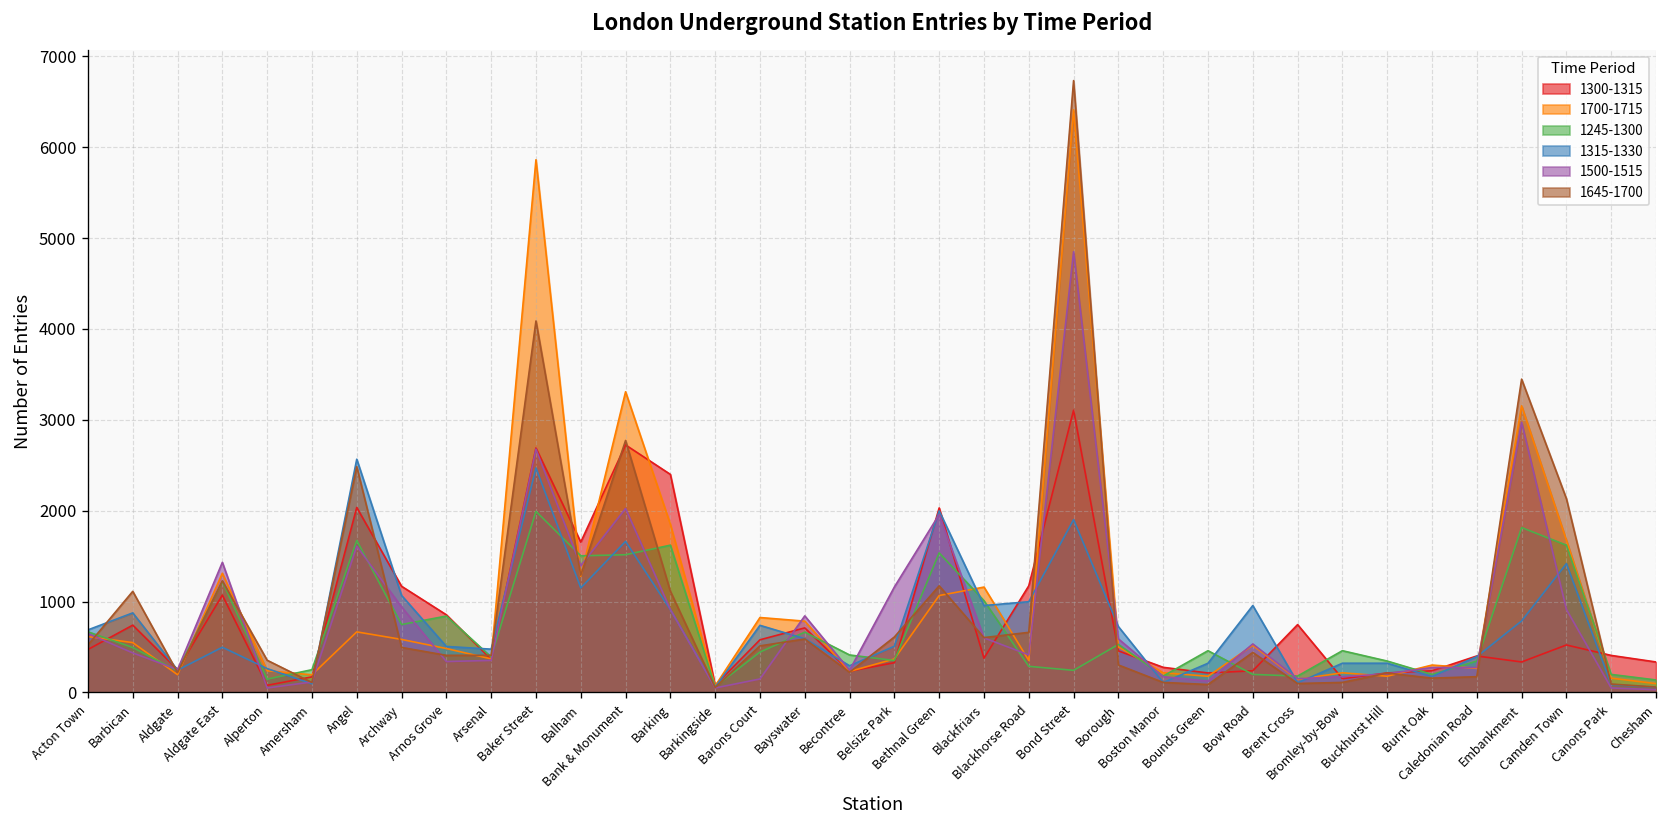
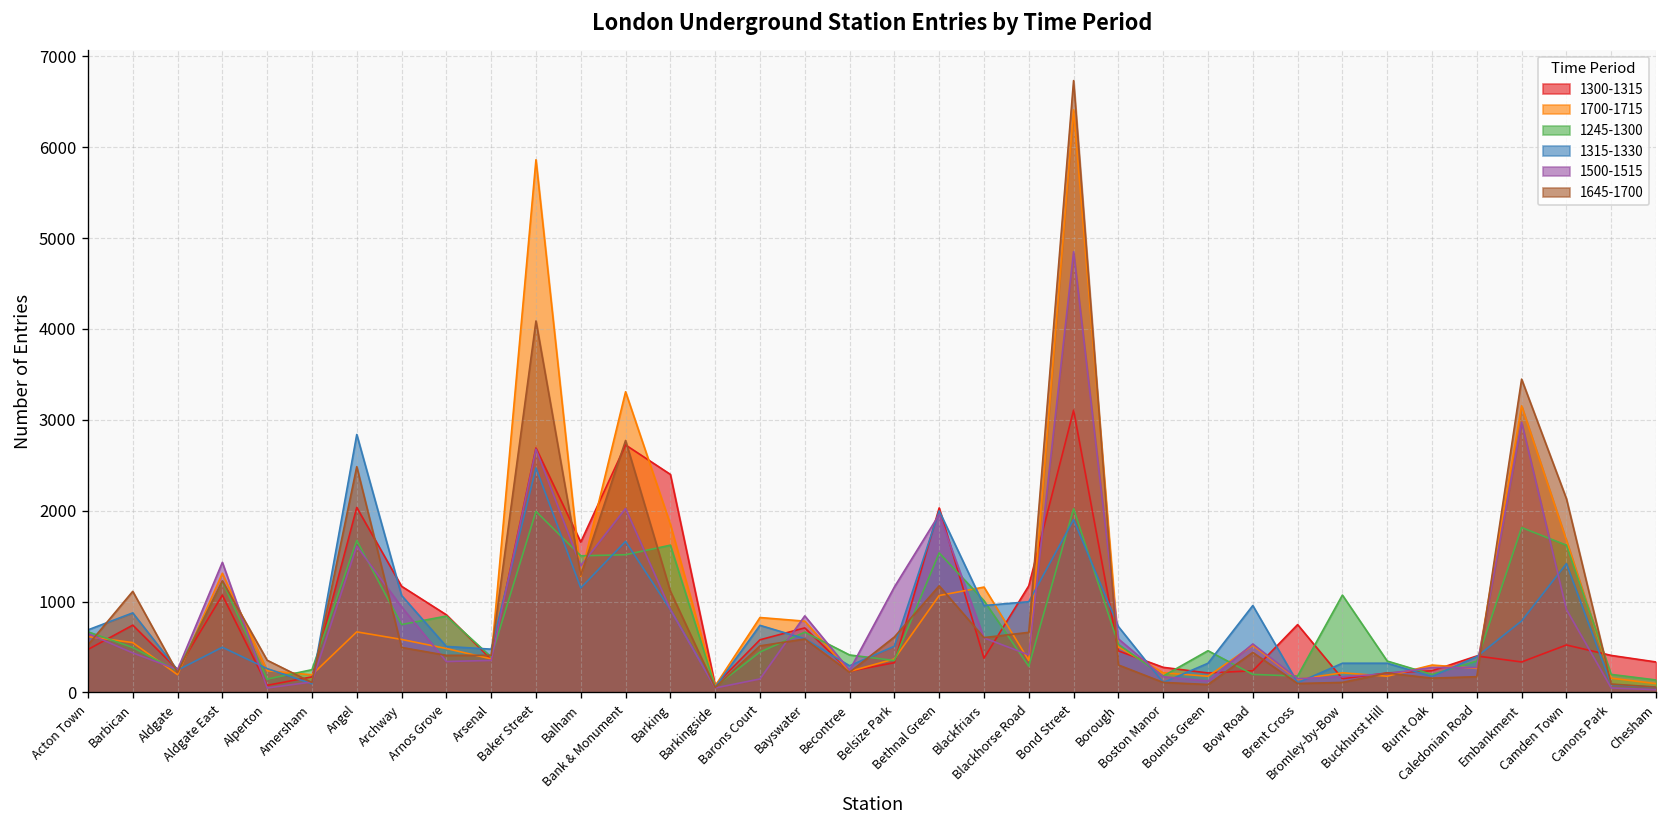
1315-1330, Angel: 2600 -> 2800
1245-1300, Bond Street: 200 -> 2000
1245-1300, Bromley-by-Bow: 500 -> 1100
